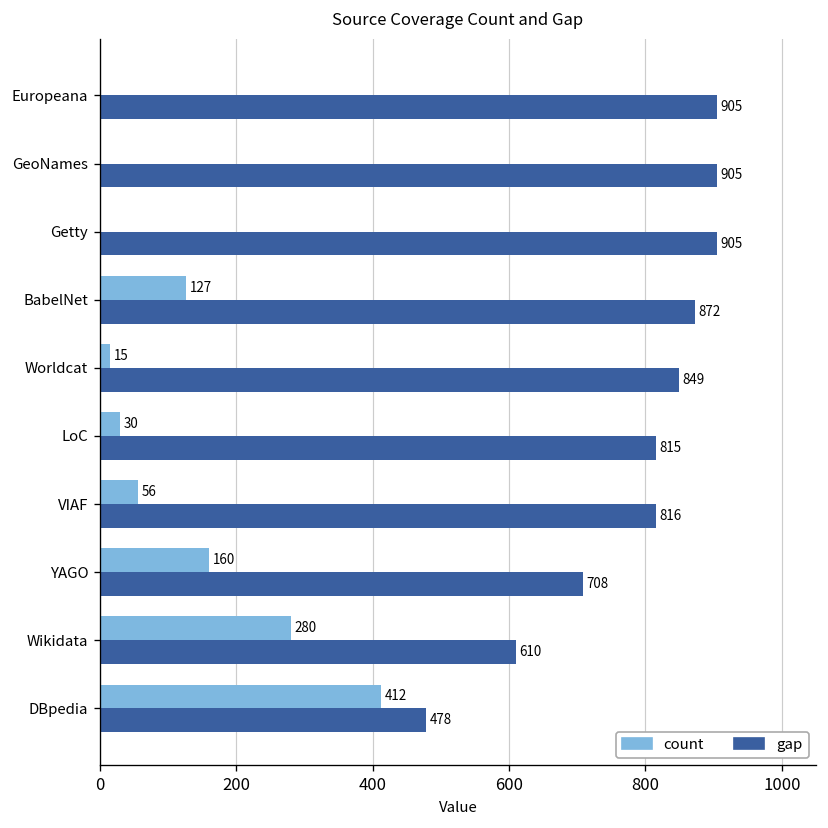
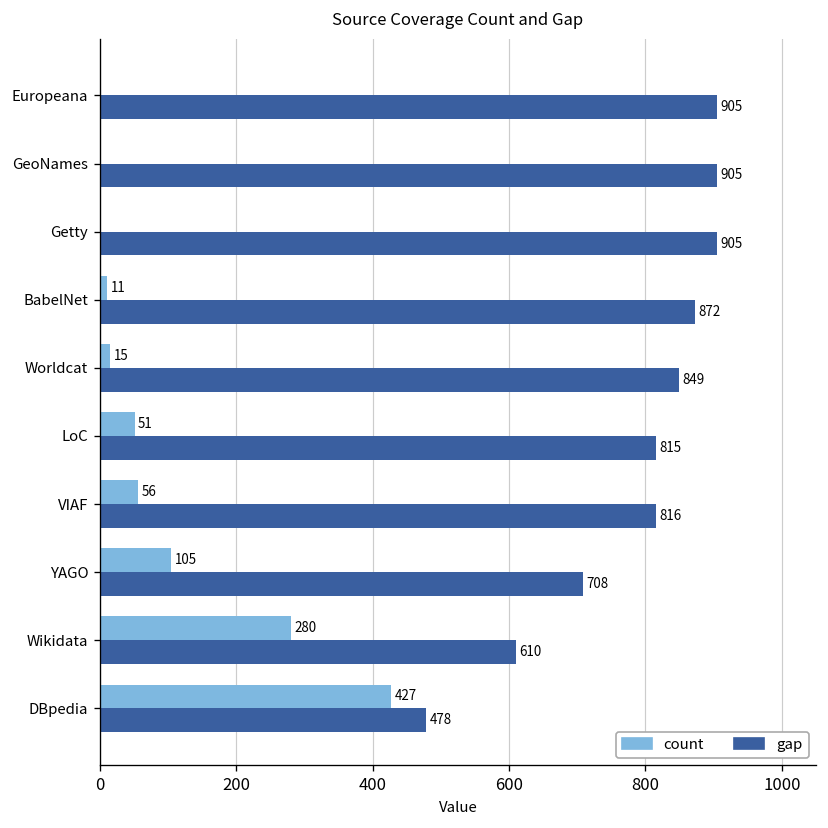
count, BabelNet: 127 -> 11
count, LoC: 30 -> 51
count, YAGO: 160 -> 105
count, DBpedia: 412 -> 427
